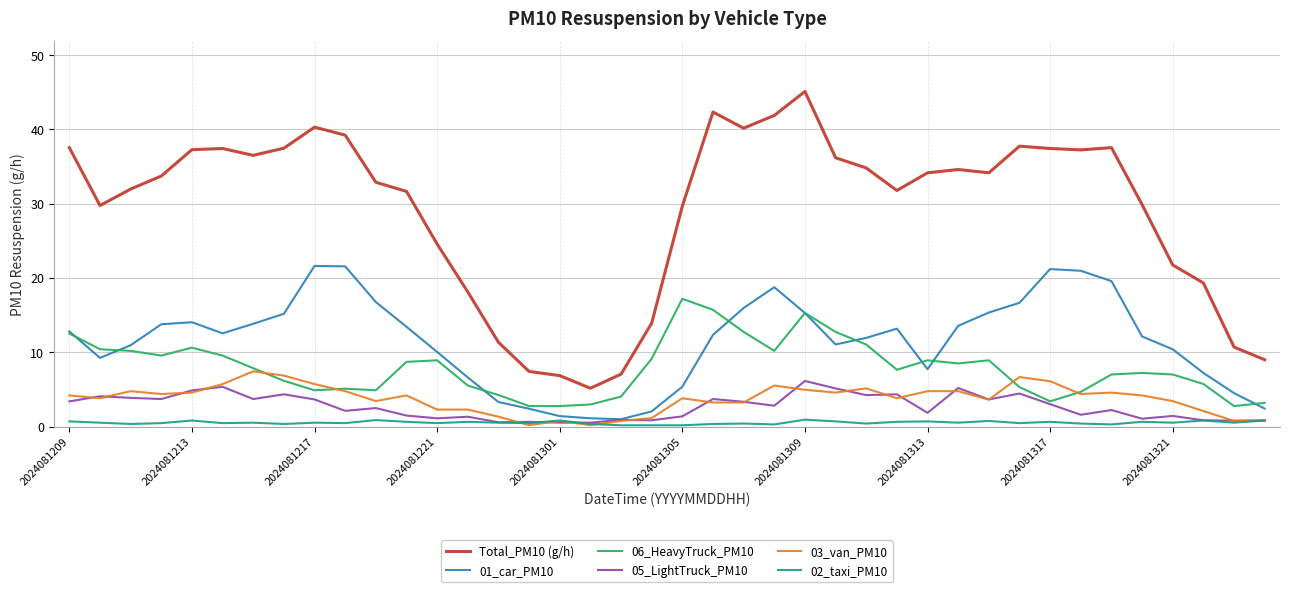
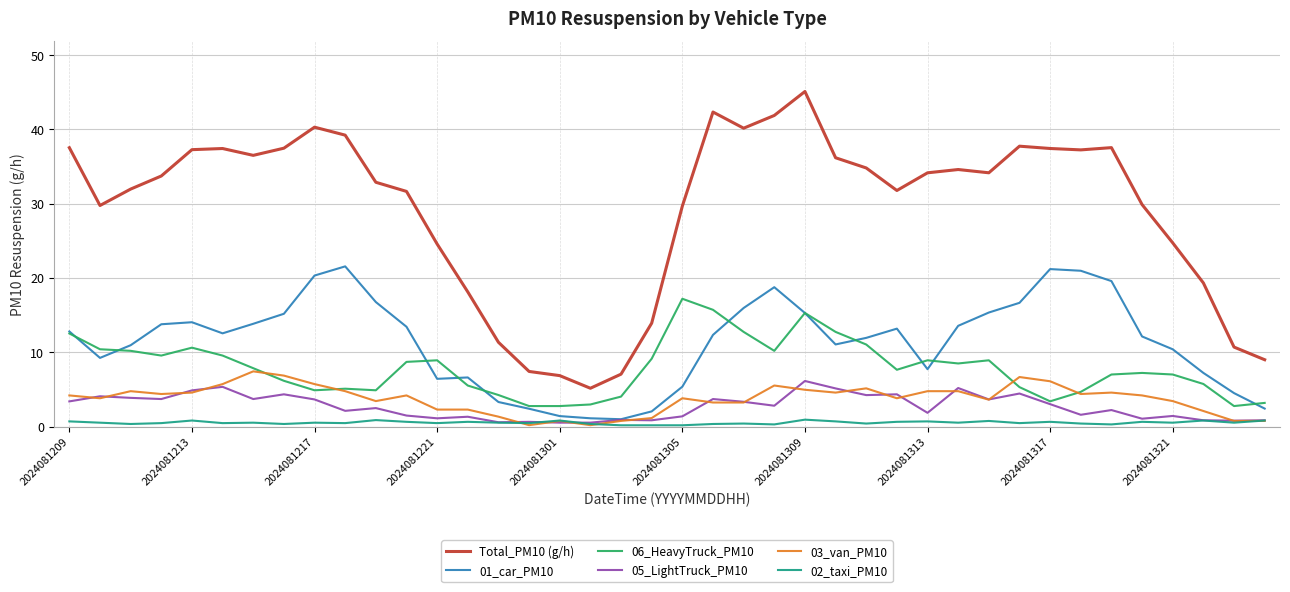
01_car_PM10, 2024081217: 22 -> 20
01_car_PM10, 2024081221: 10 -> 6
Total_PM10 (g/h), 2024081321: 22 -> 25
